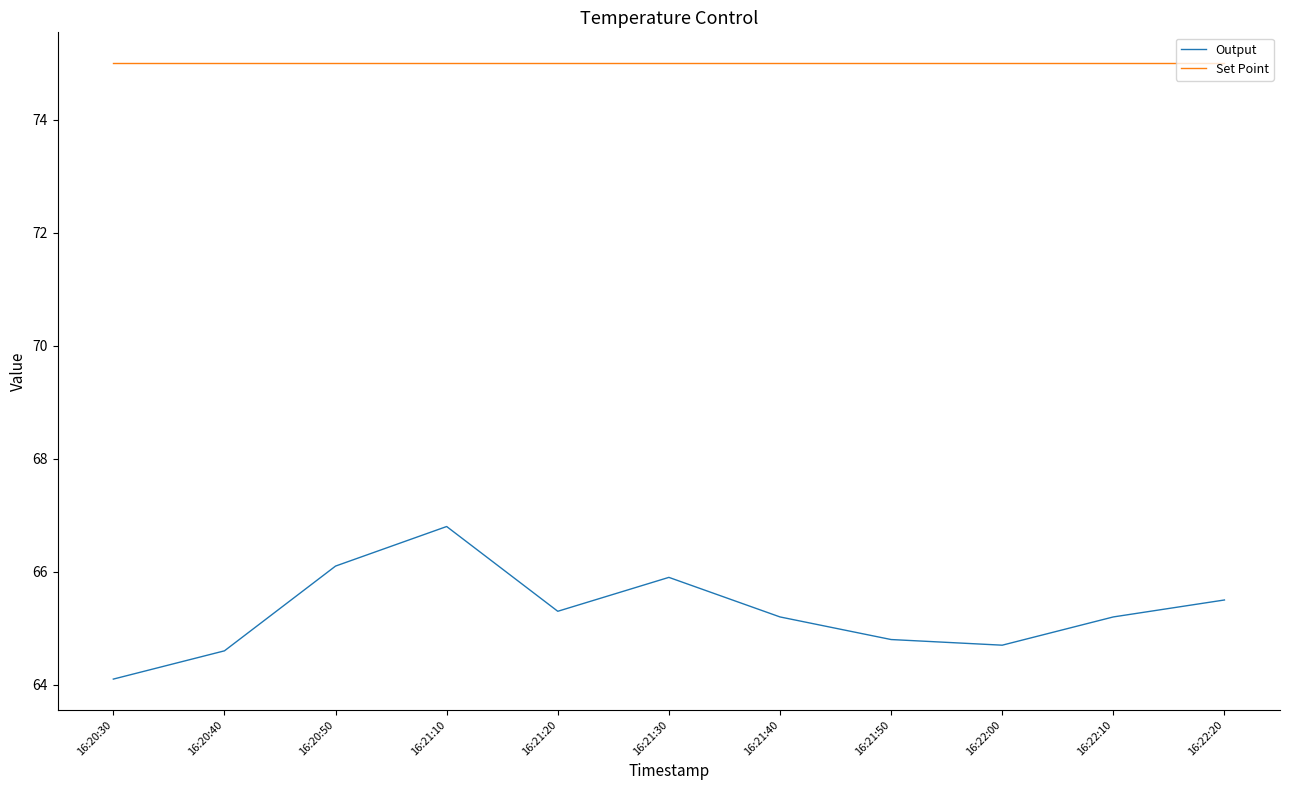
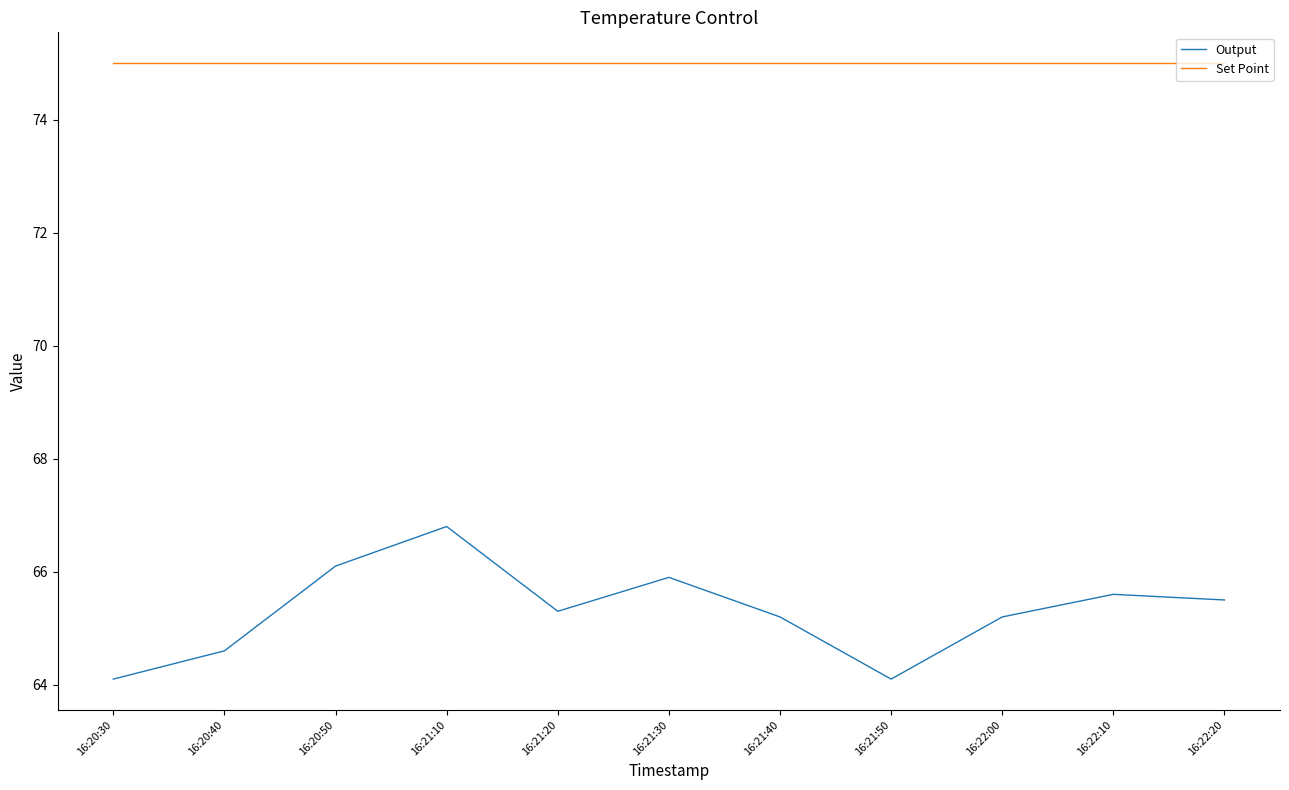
Output, 16:21:50: 64.8 -> 64.1
Output, 16:22:00: 64.7 -> 65.2
Output, 16:22:10: 65.2 -> 65.6
